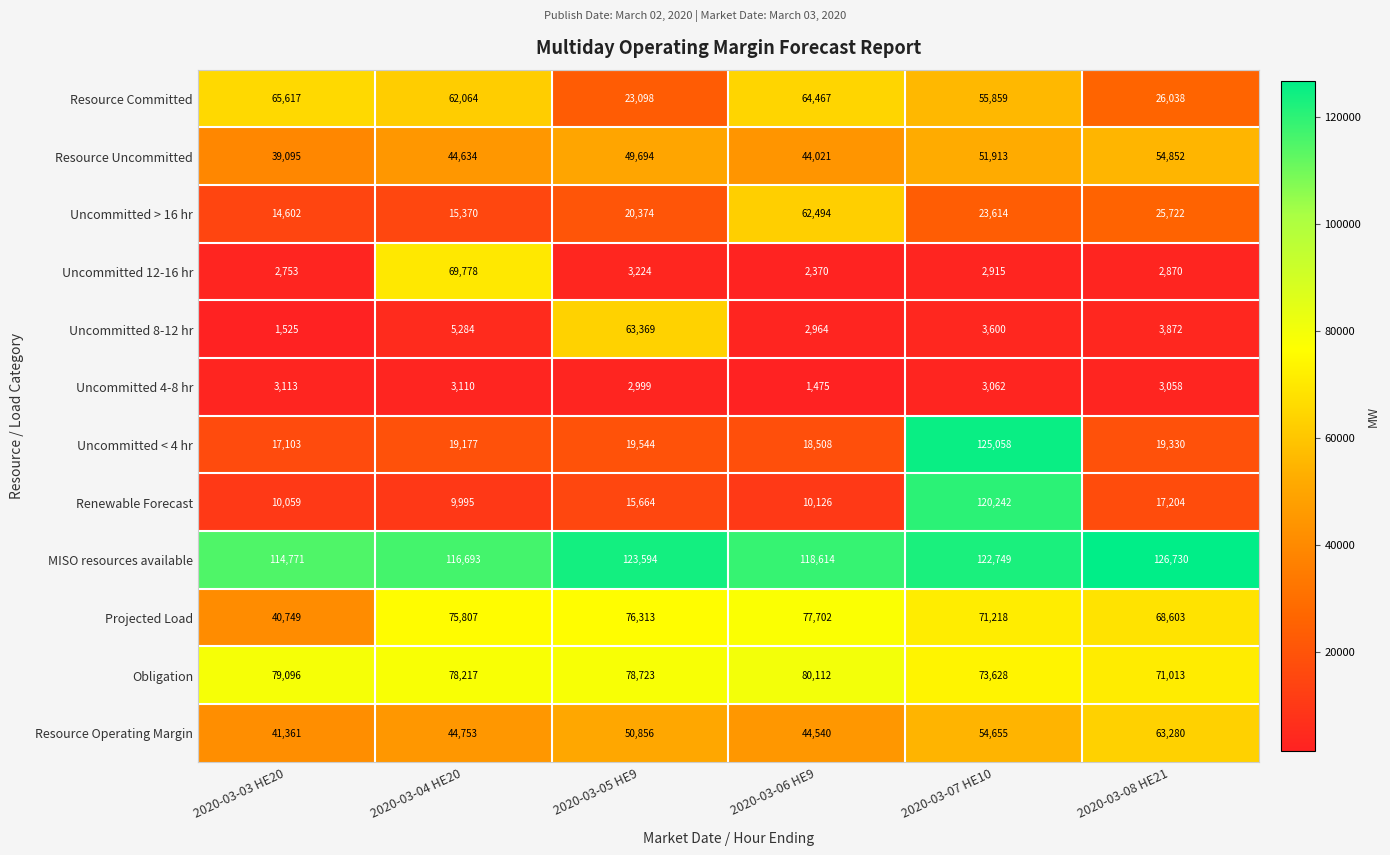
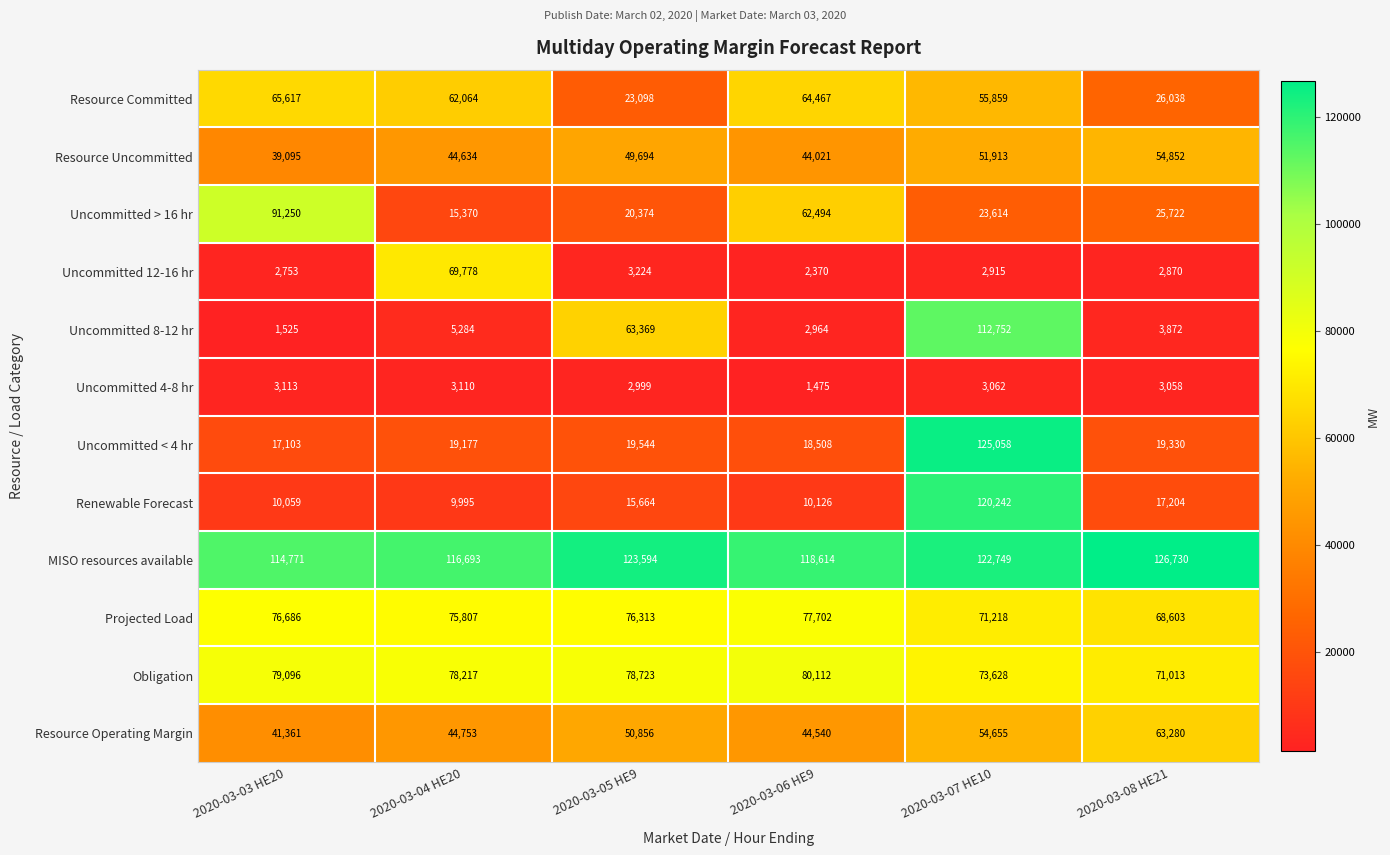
Uncommitted > 16 hr, 2020-03-03 HE20: 14,602 -> 91,250
Uncommitted 8-12 hr, 2020-03-07 HE10: 3,600 -> 112,752
Projected Load, 2020-03-03 HE20: 40,749 -> 76,686
